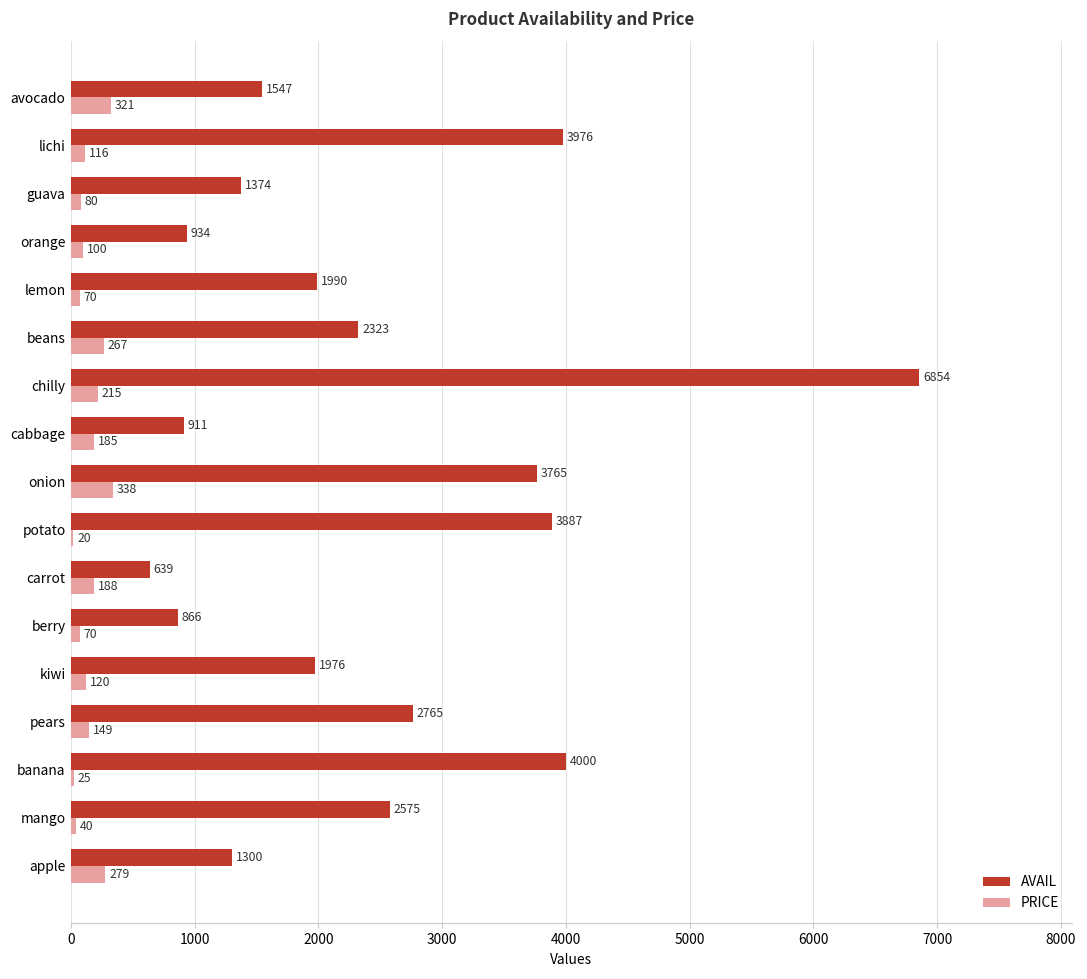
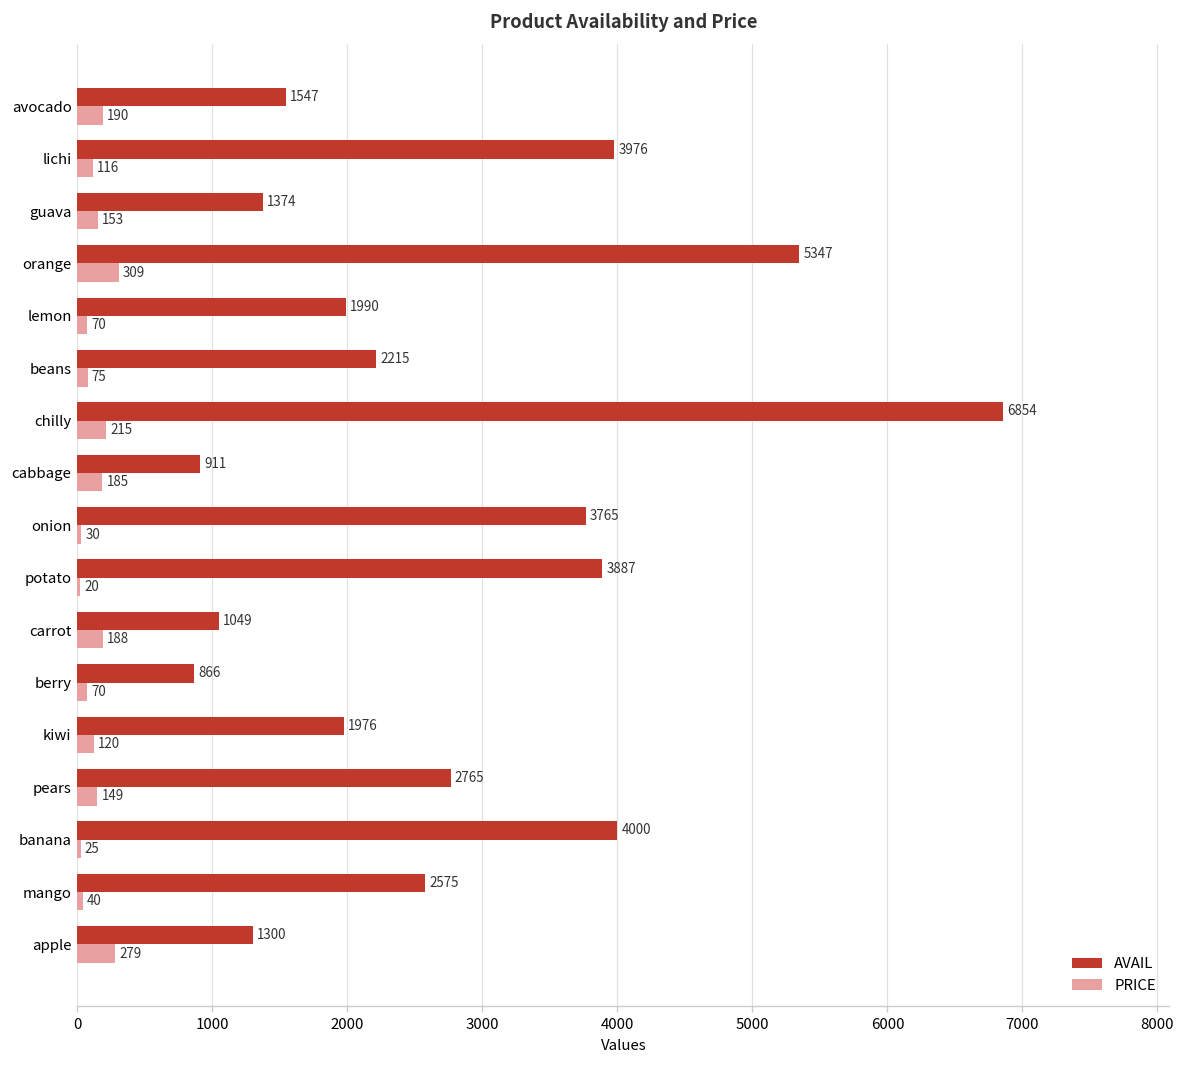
PRICE, avocado: 321 -> 190
PRICE, guava: 80 -> 153
AVAIL, orange: 934 -> 5347
PRICE, orange: 100 -> 309
AVAIL, beans: 2323 -> 2215
PRICE, beans: 267 -> 75
PRICE, onion: 338 -> 30
AVAIL, carrot: 639 -> 1049
